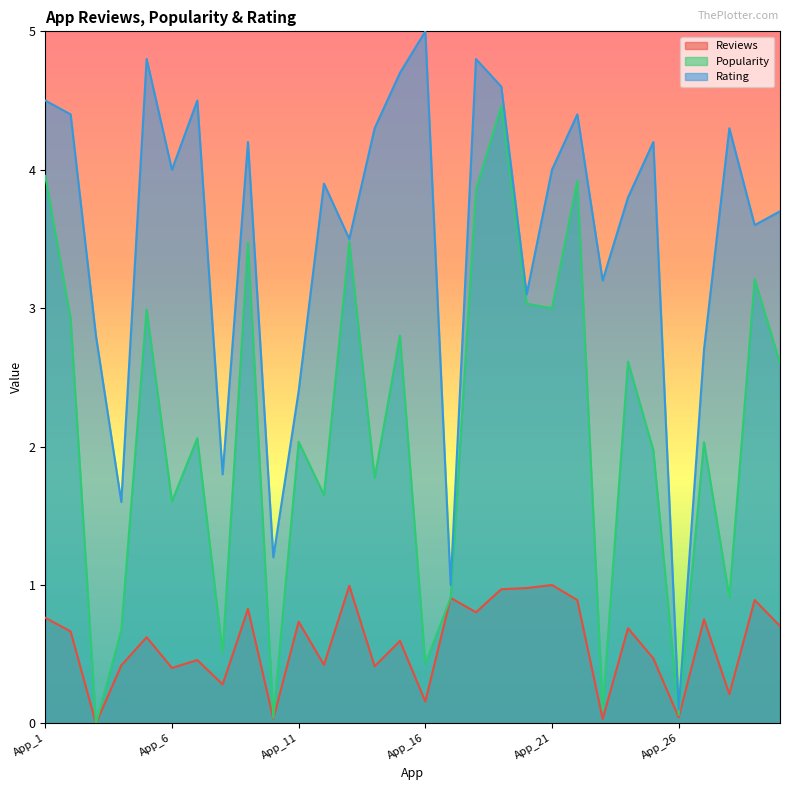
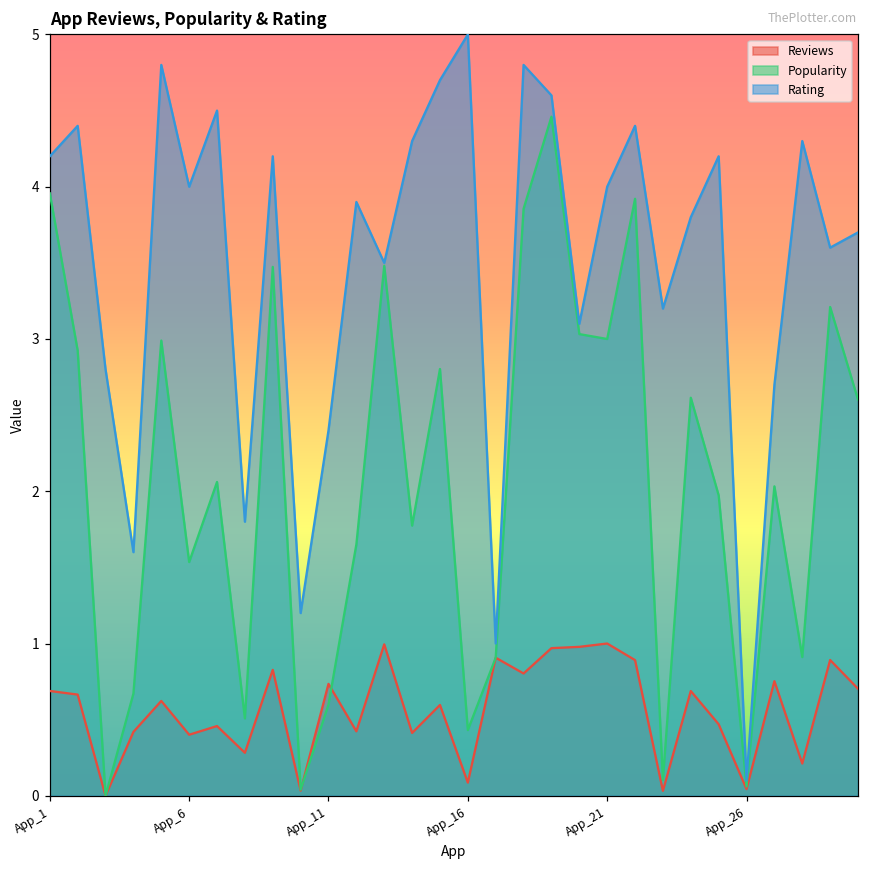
Reviews, App_1: 0.76 -> 0.69
Rating, App_1: 4.5 -> 4.2
Popularity, App_6: 1.60 -> 1.54
Popularity, App_11: 2.03 -> 0.60
Reviews, App_16: 0.16 -> 0.09
